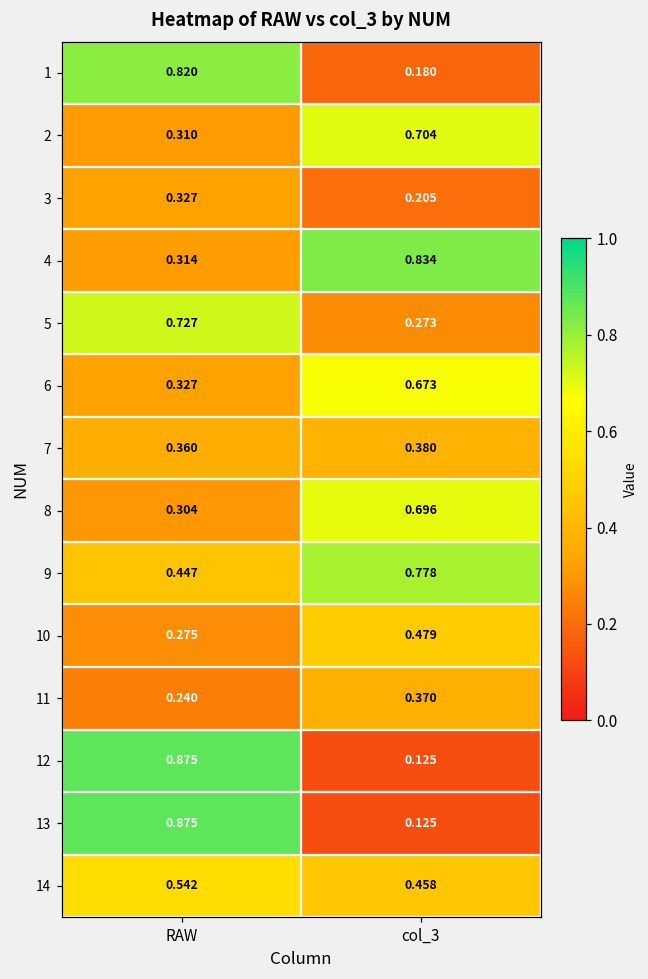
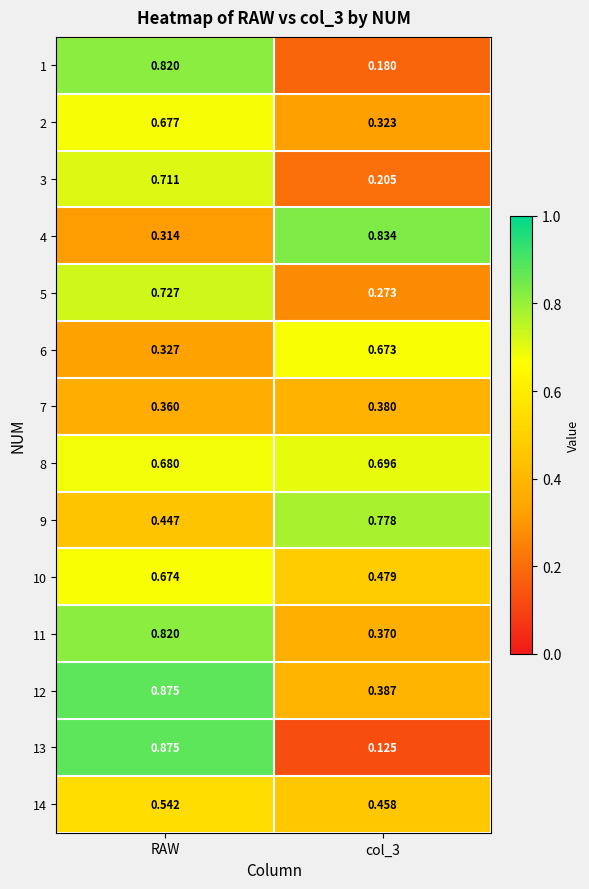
2, RAW: 0.310 -> 0.677
2, col_3: 0.704 -> 0.323
3, RAW: 0.327 -> 0.711
8, RAW: 0.304 -> 0.680
10, RAW: 0.275 -> 0.674
11, RAW: 0.240 -> 0.820
12, col_3: 0.125 -> 0.387
